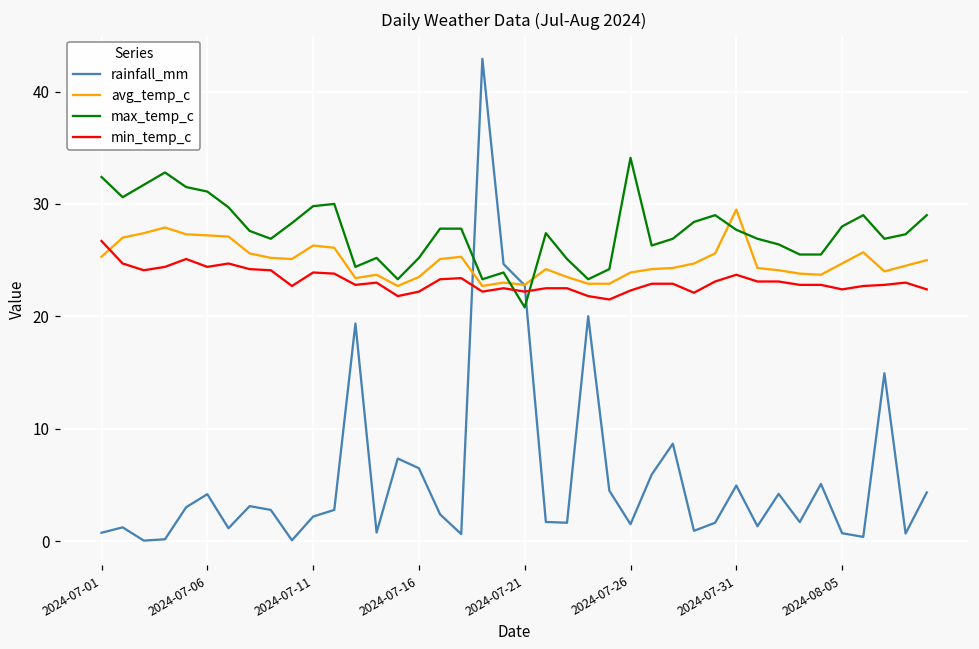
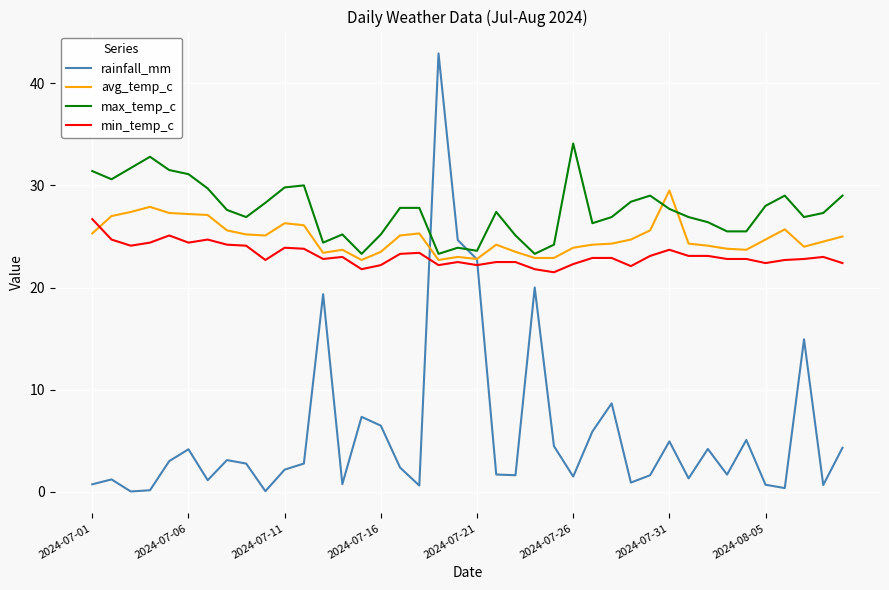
max_temp_c, 2024-07-01: 32.4 -> 31.4
max_temp_c, 2024-07-21: 20.8 -> 23.6
